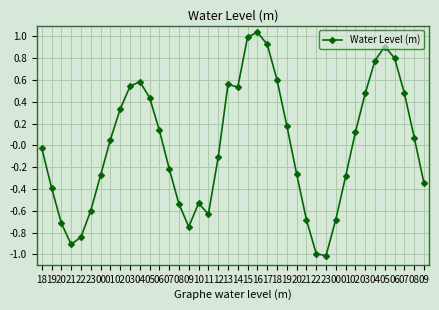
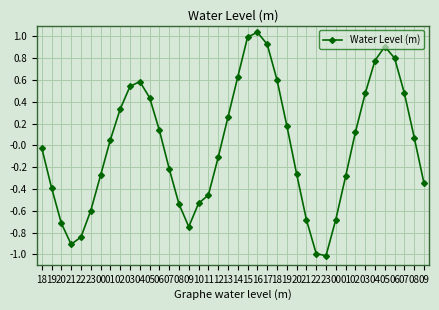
11: -0.63 -> -0.46
13: 0.56 -> 0.26
14: 0.54 -> 0.63
